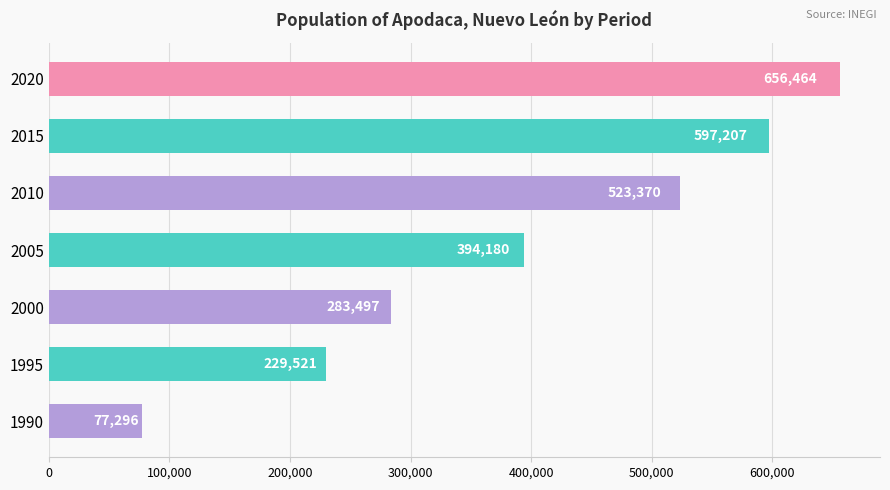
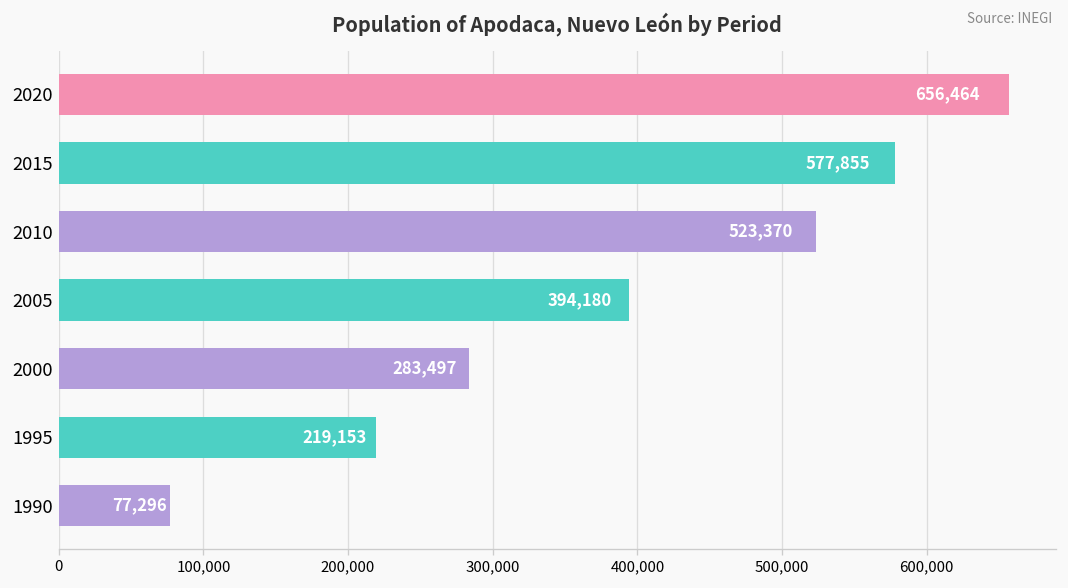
2015: 597,207 -> 577,855
1995: 229,521 -> 219,153
